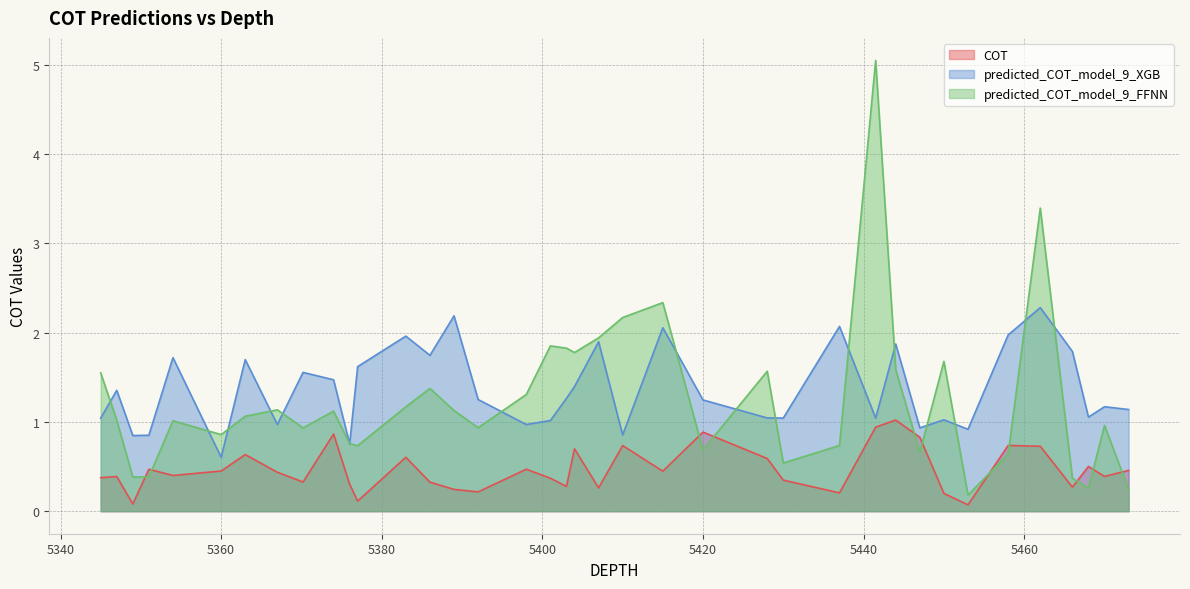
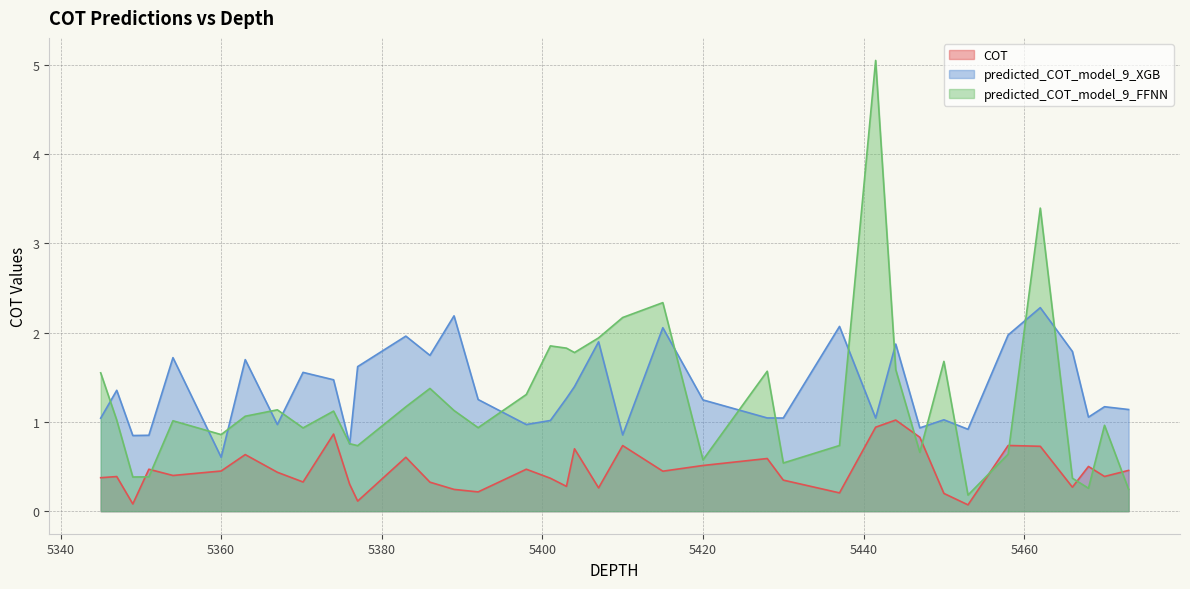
COT, 5420: 0.9 -> 0.5
predicted_COT_model_9_FFNN, 5420: 0.7 -> 0.6
